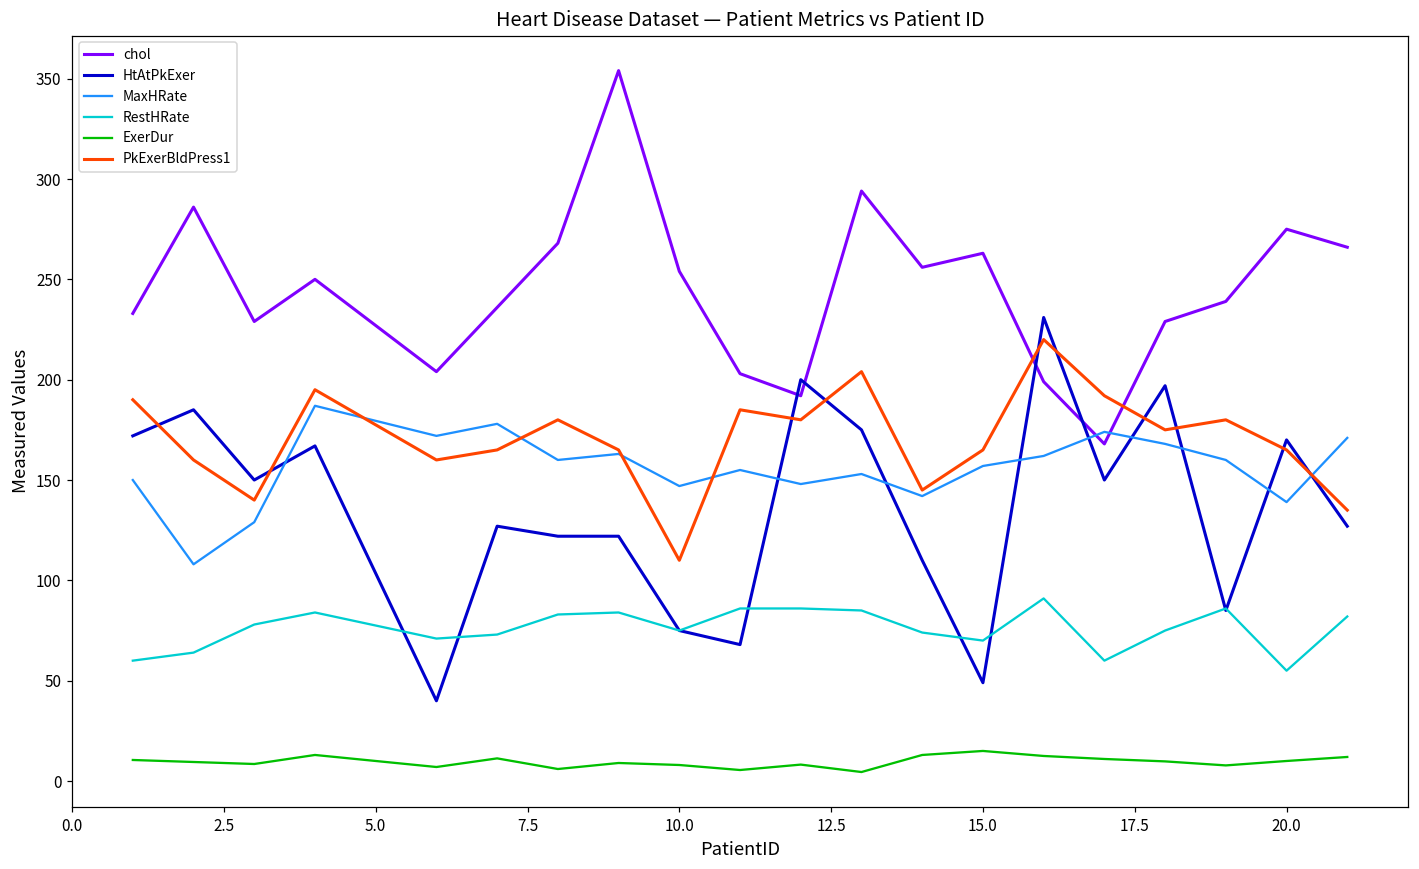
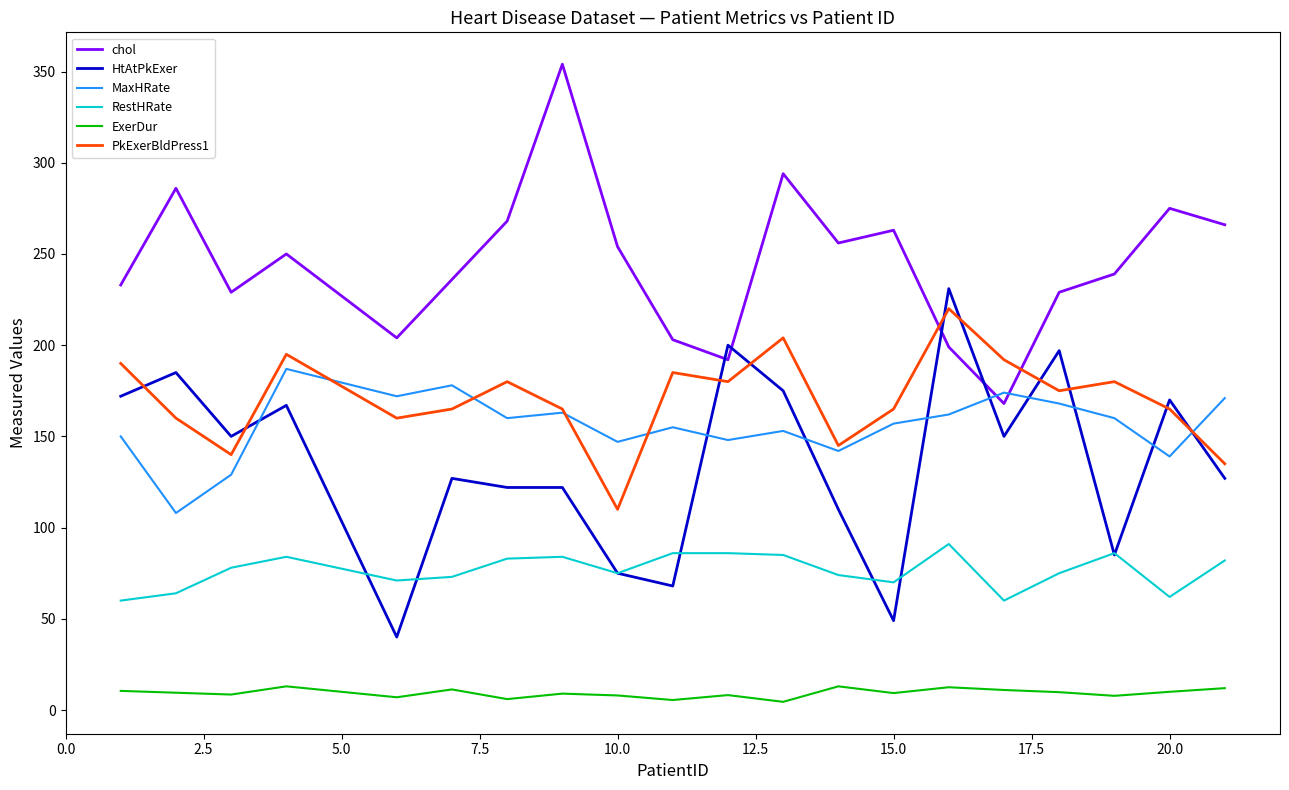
ExerDur, 15.0: 15 -> 9
RestHRate, 20.0: 55 -> 62
